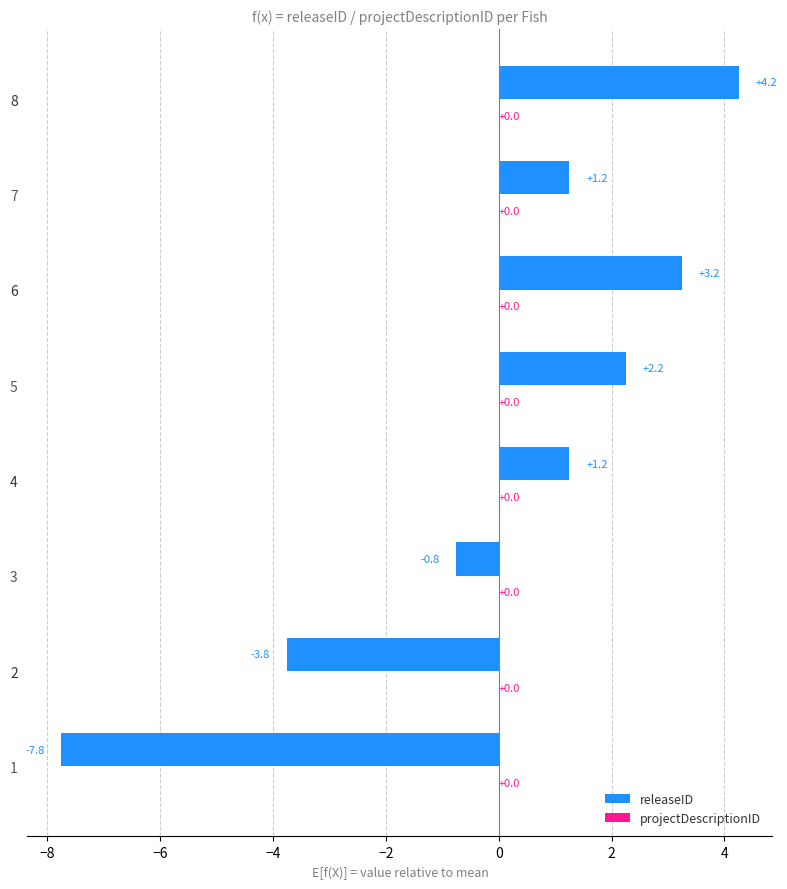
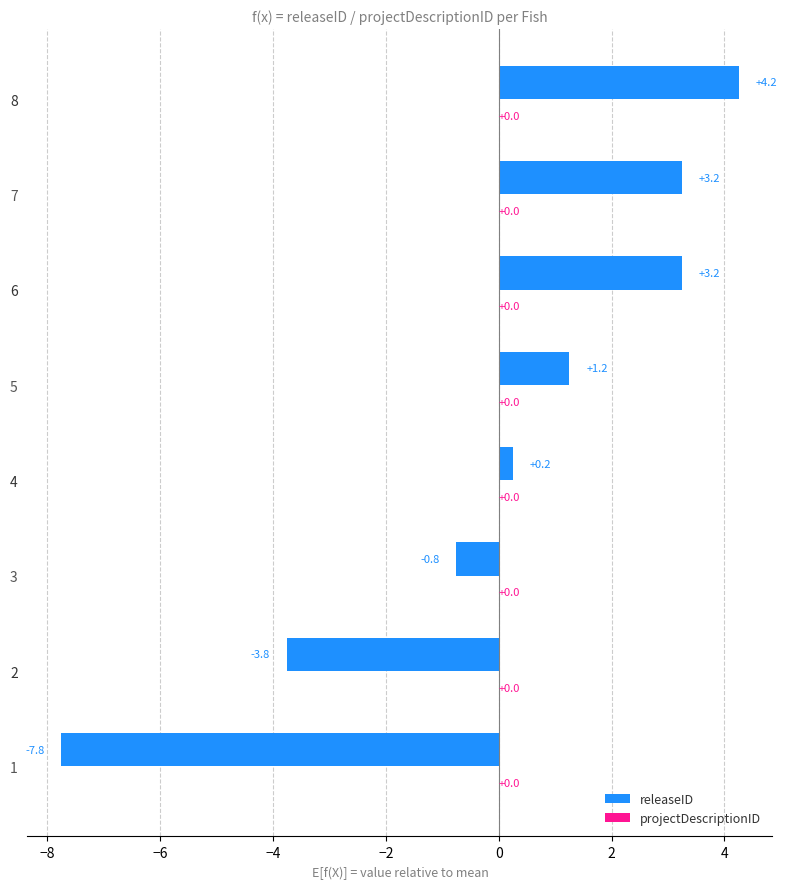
releaseID, 7: +1.2 -> +3.2
releaseID, 5: +2.2 -> +1.2
releaseID, 4: +1.2 -> +0.2
